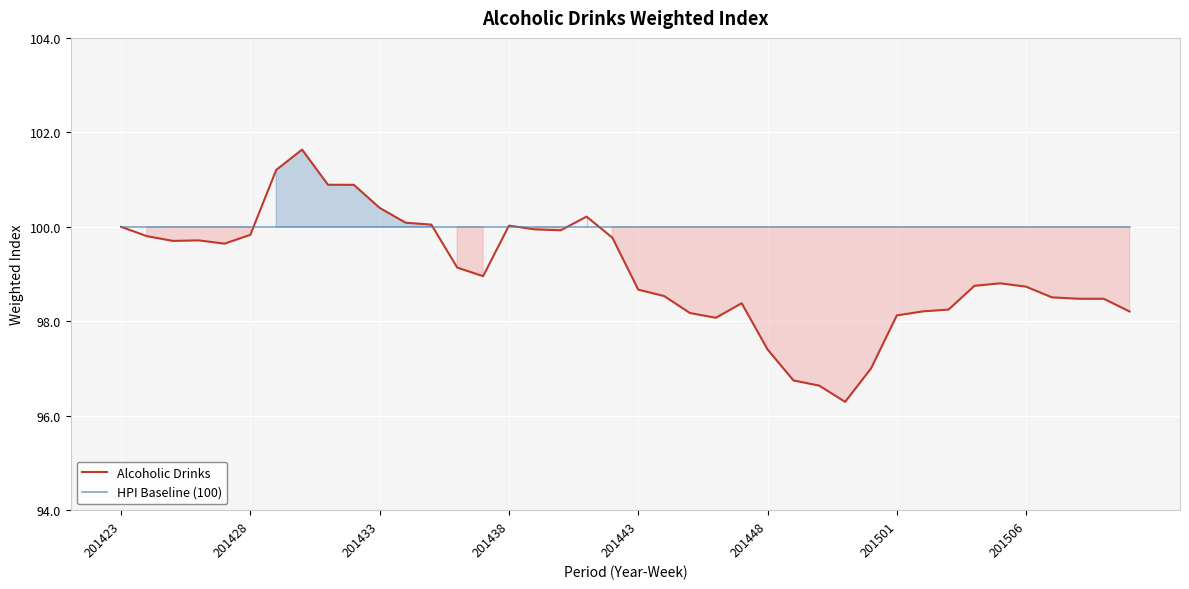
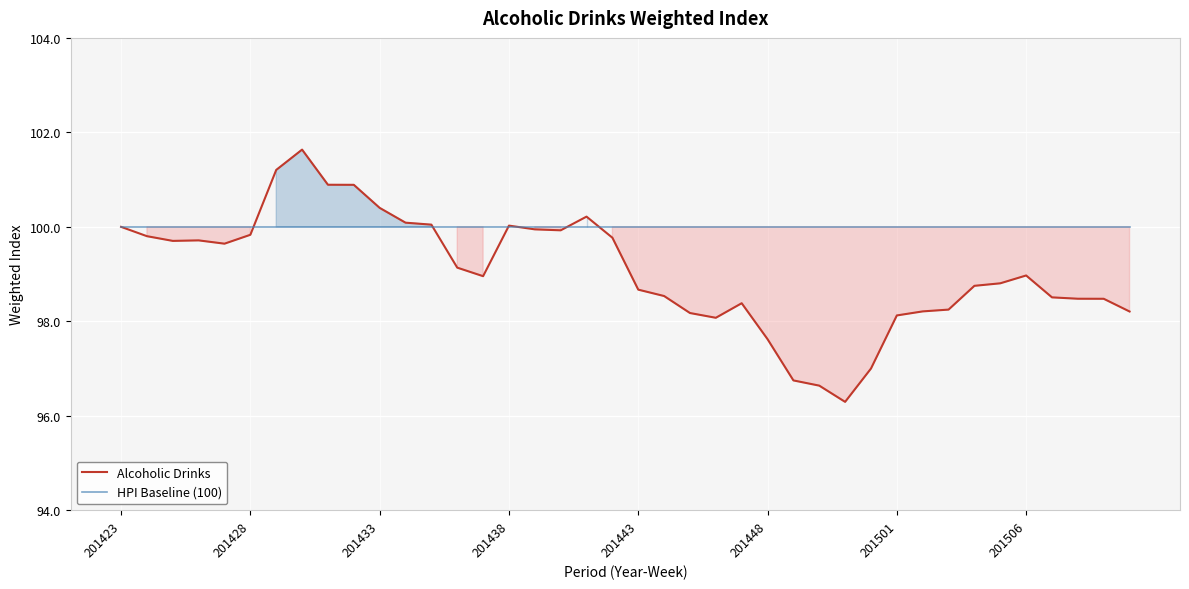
Alcoholic Drinks, 201448: 97.4 -> 97.6
Alcoholic Drinks, 201506: 98.7 -> 99.0
